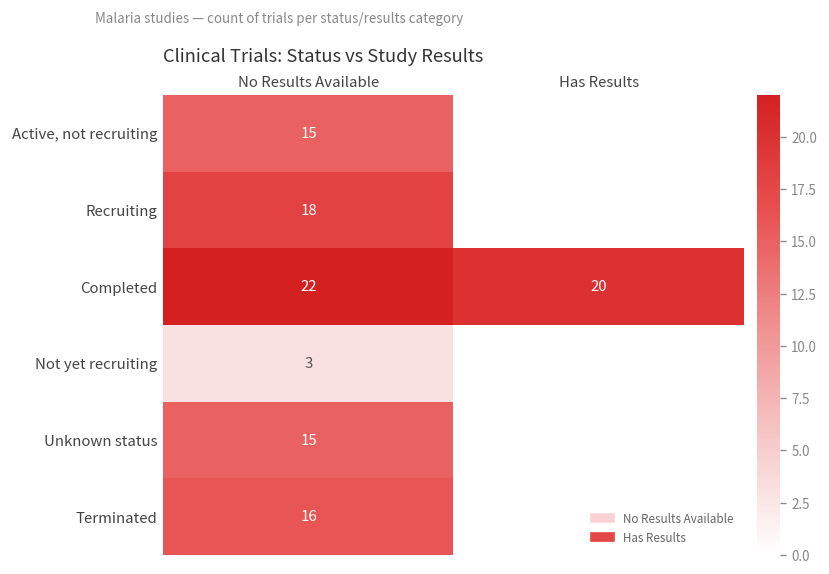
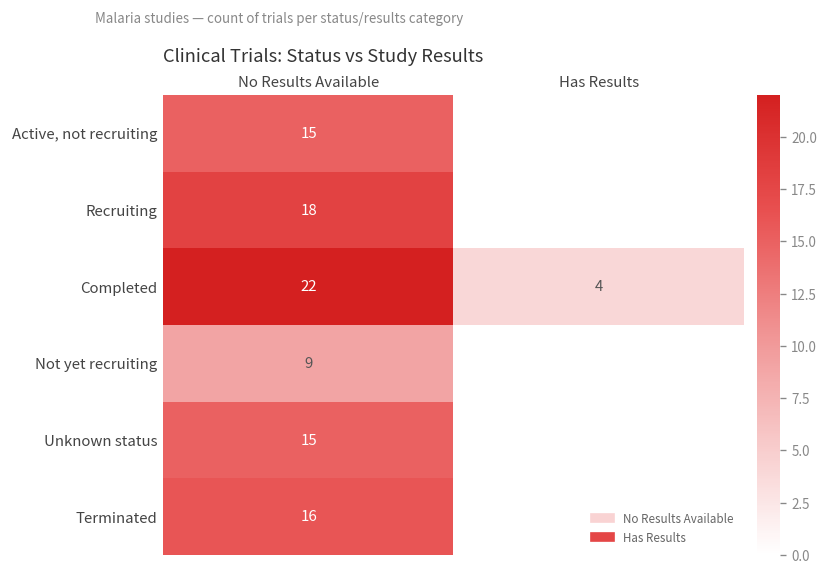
Completed, Has Results: 20 -> 4
Not yet recruiting, No Results Available: 3 -> 9
